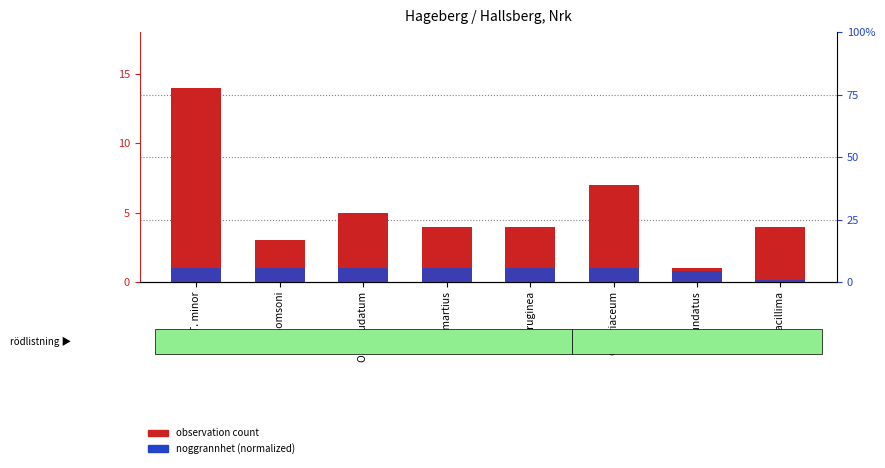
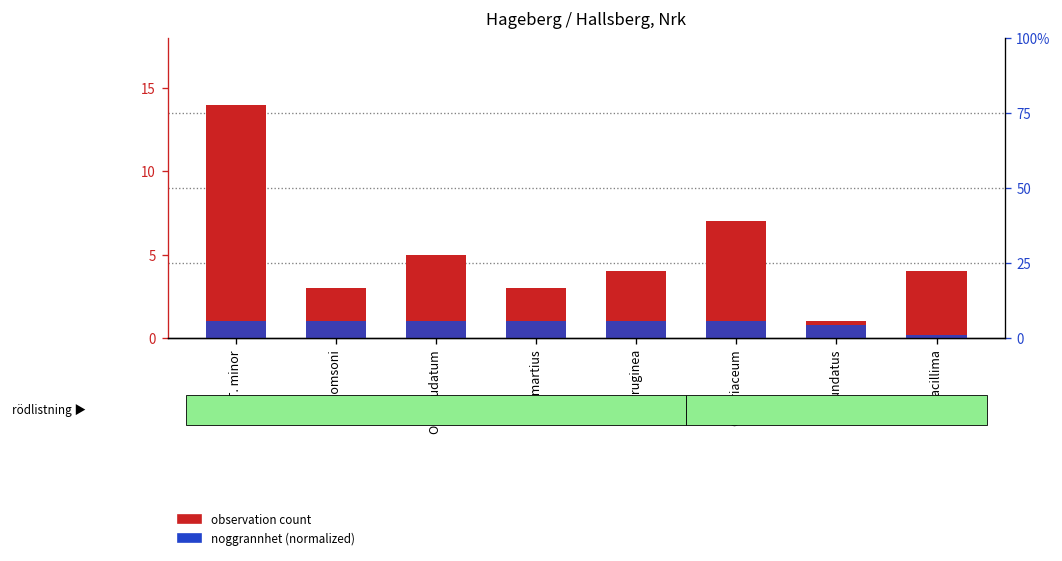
observation count, D. martius: 4 -> 3
